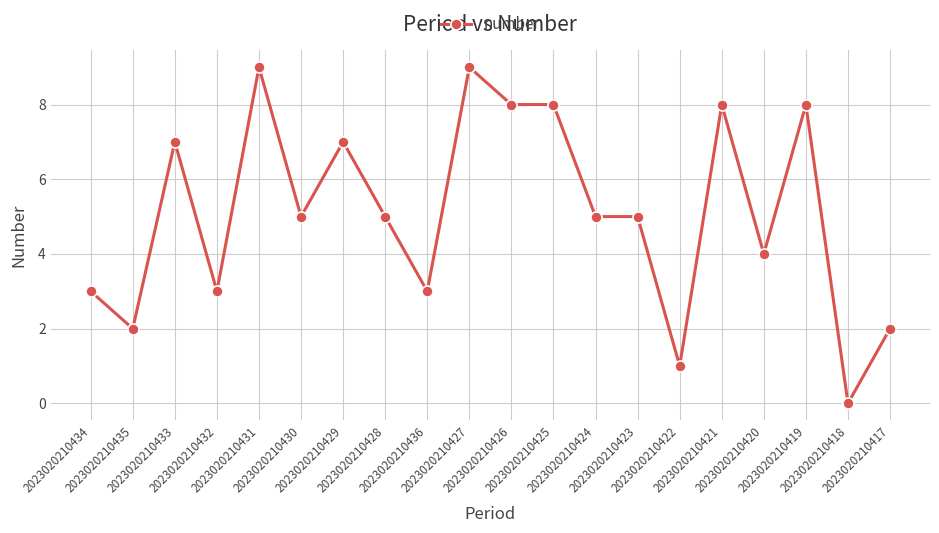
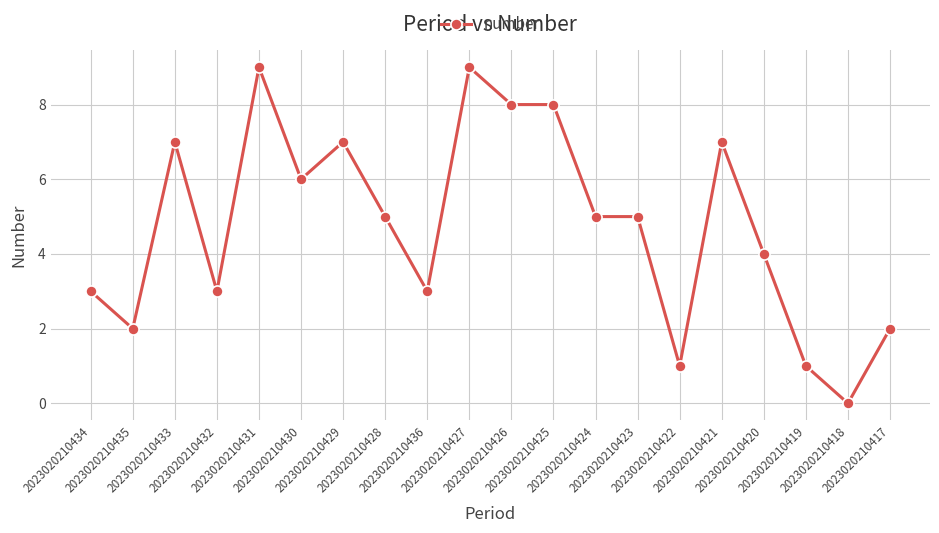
2023020210430: 5 -> 6
2023020210421: 8 -> 7
2023020210419: 8 -> 1
